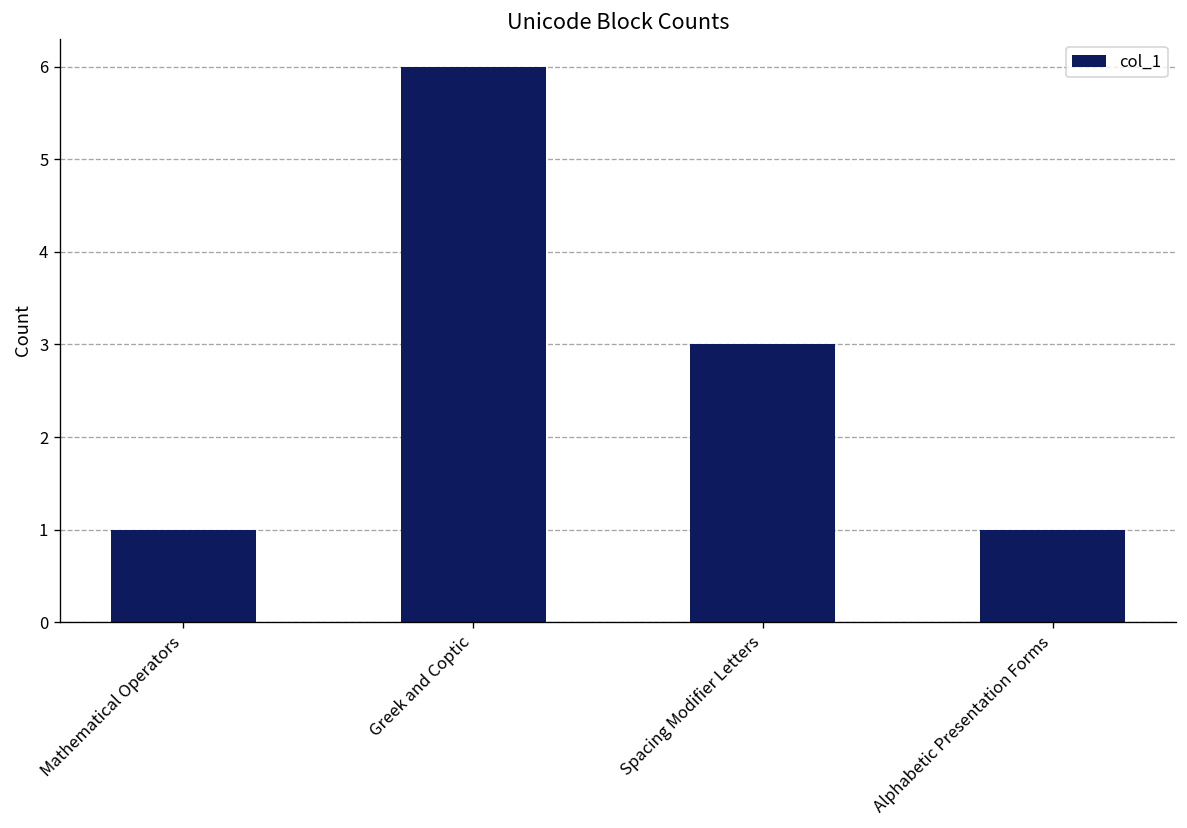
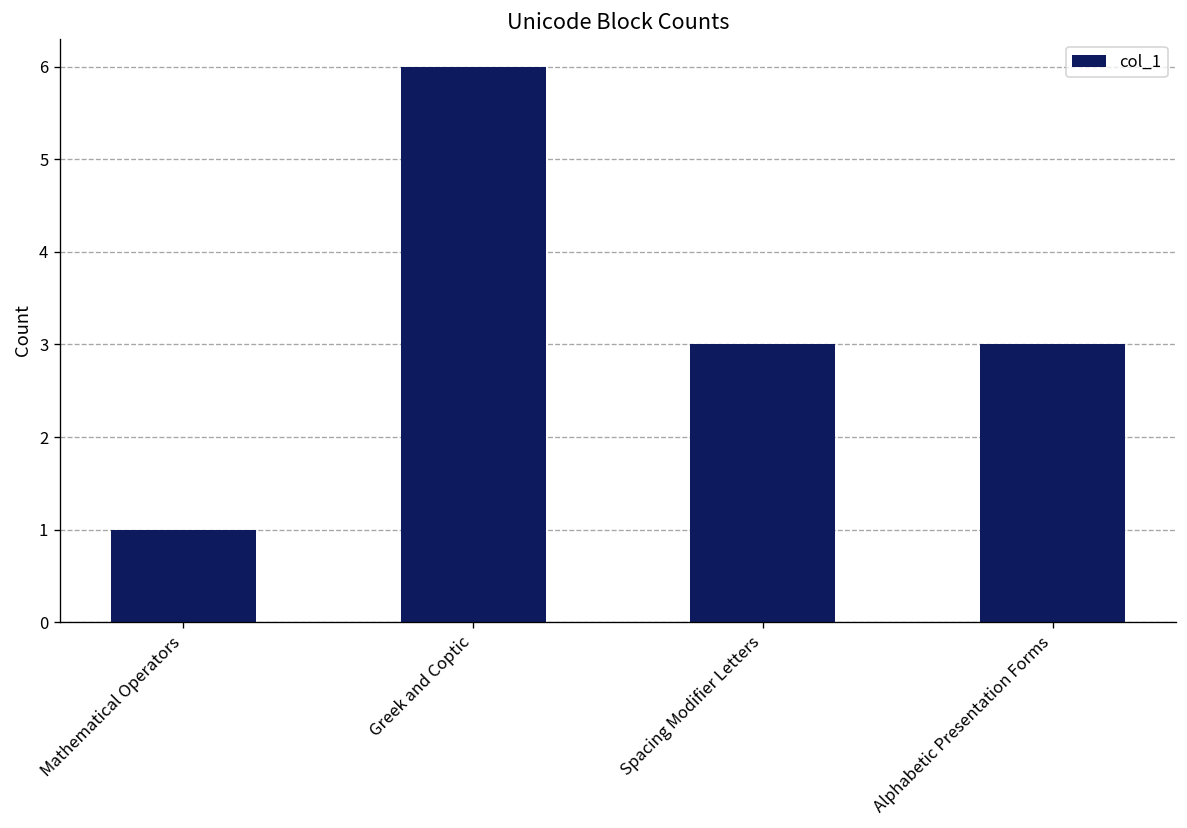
Alphabetic Presentation Forms: 1 -> 3
